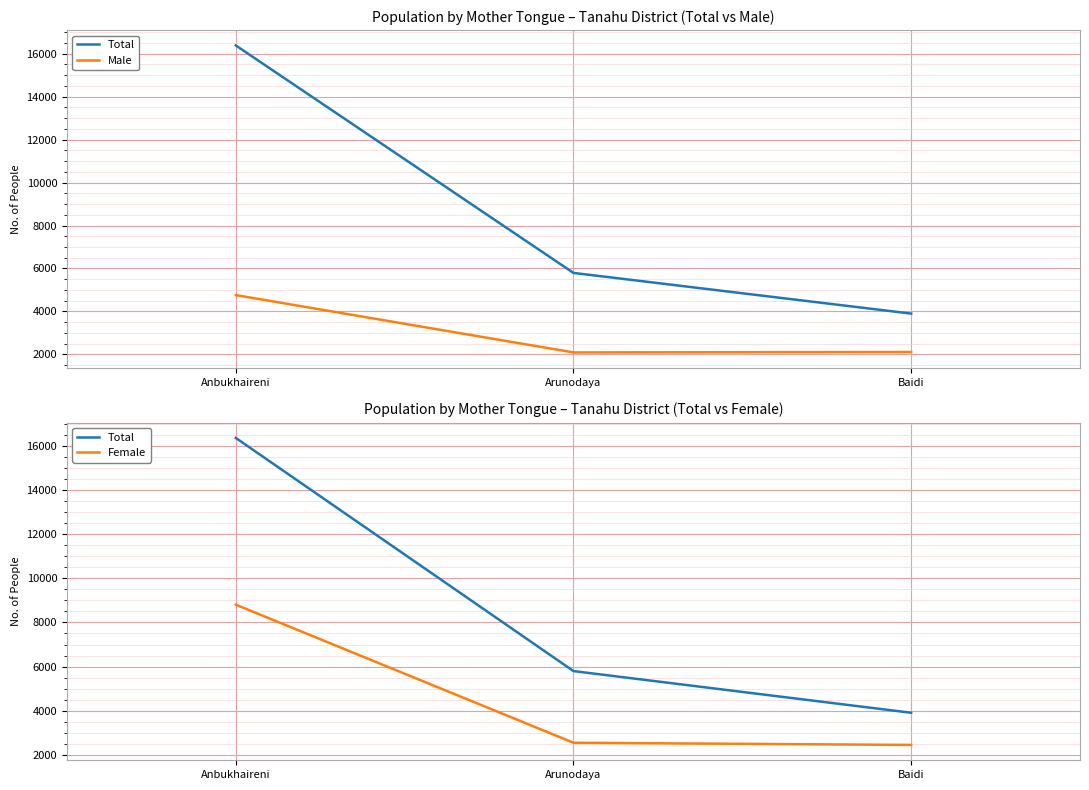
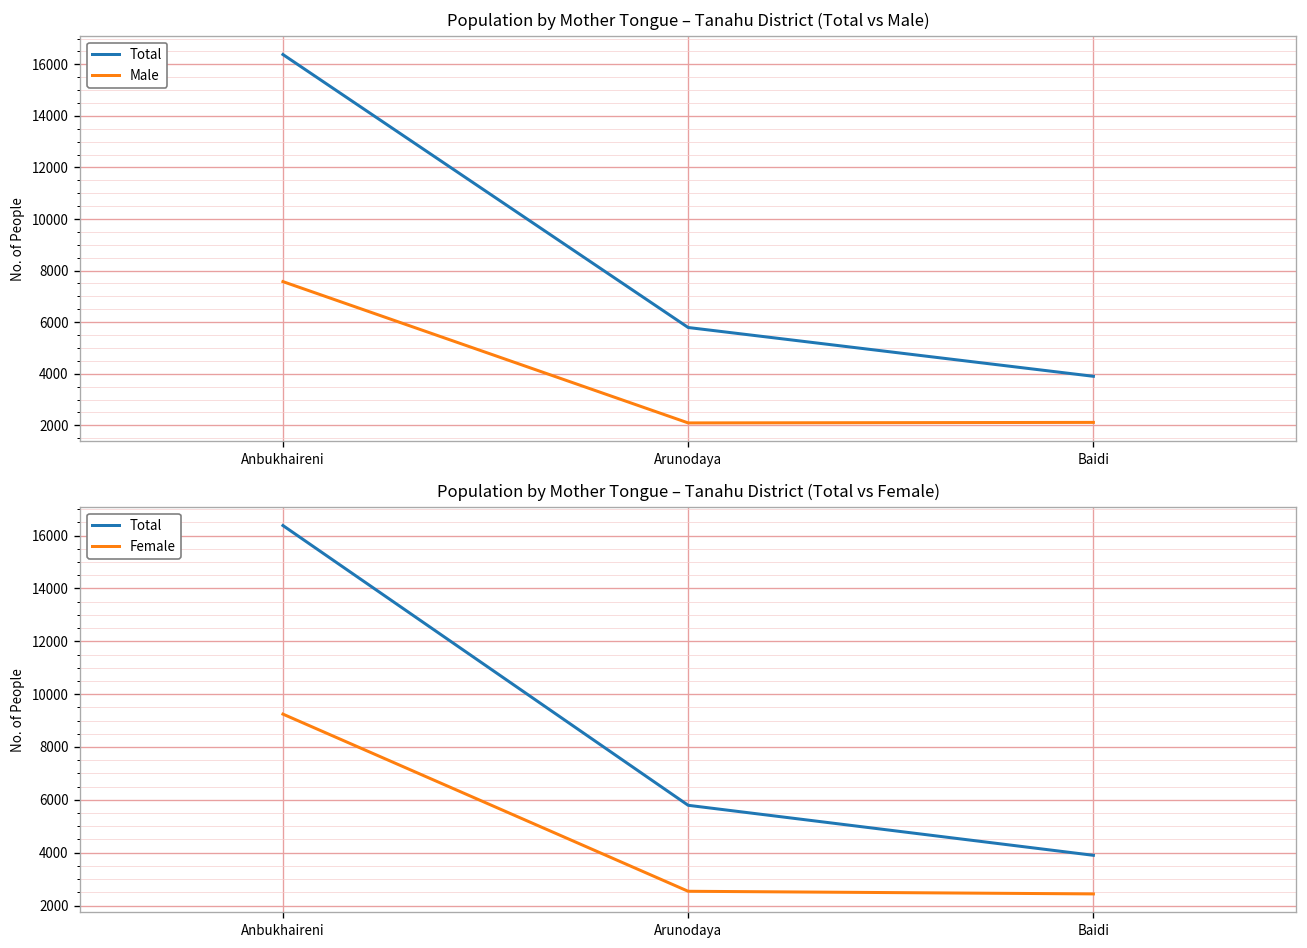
Population by Mother Tongue – Tanahu District (Total vs Male), Male, Anbukhaireni: 4800 -> 7600
Population by Mother Tongue – Tanahu District (Total vs Female), Female, Anbukhaireni: 8800 -> 9200
